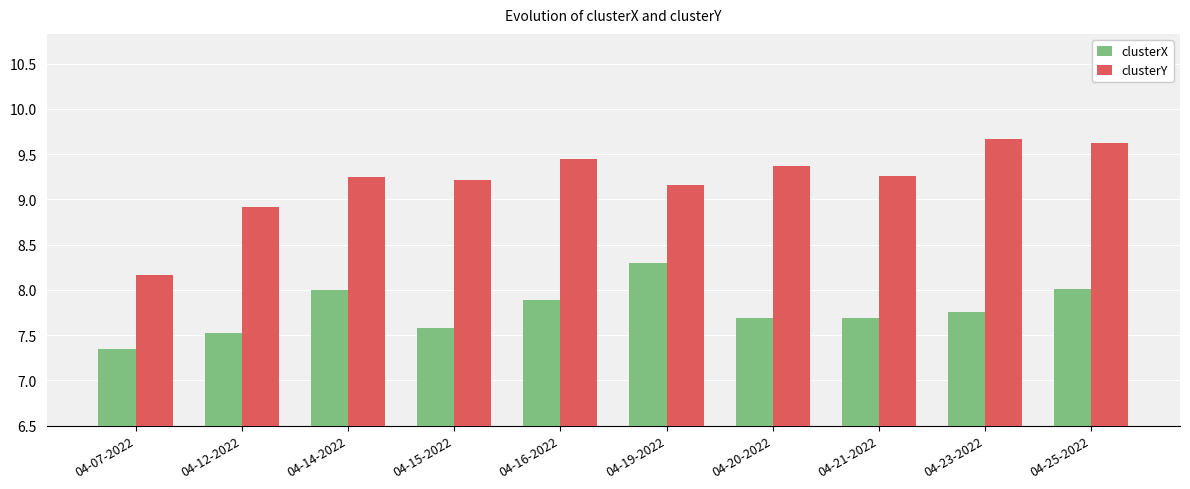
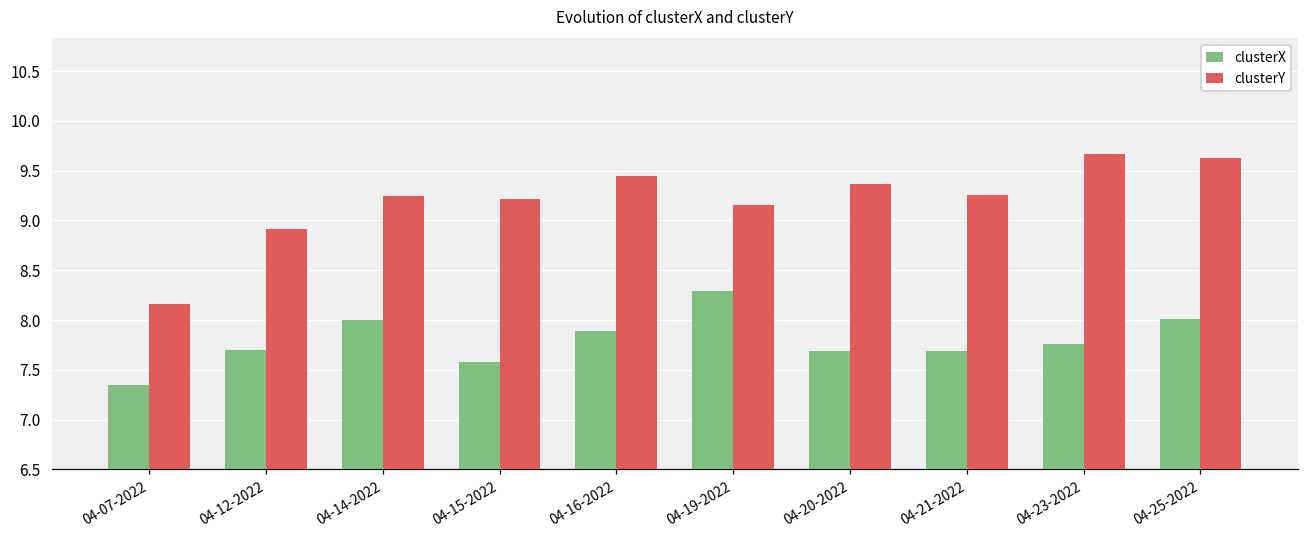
clusterX, 04-12-2022: 7.5 -> 7.7
